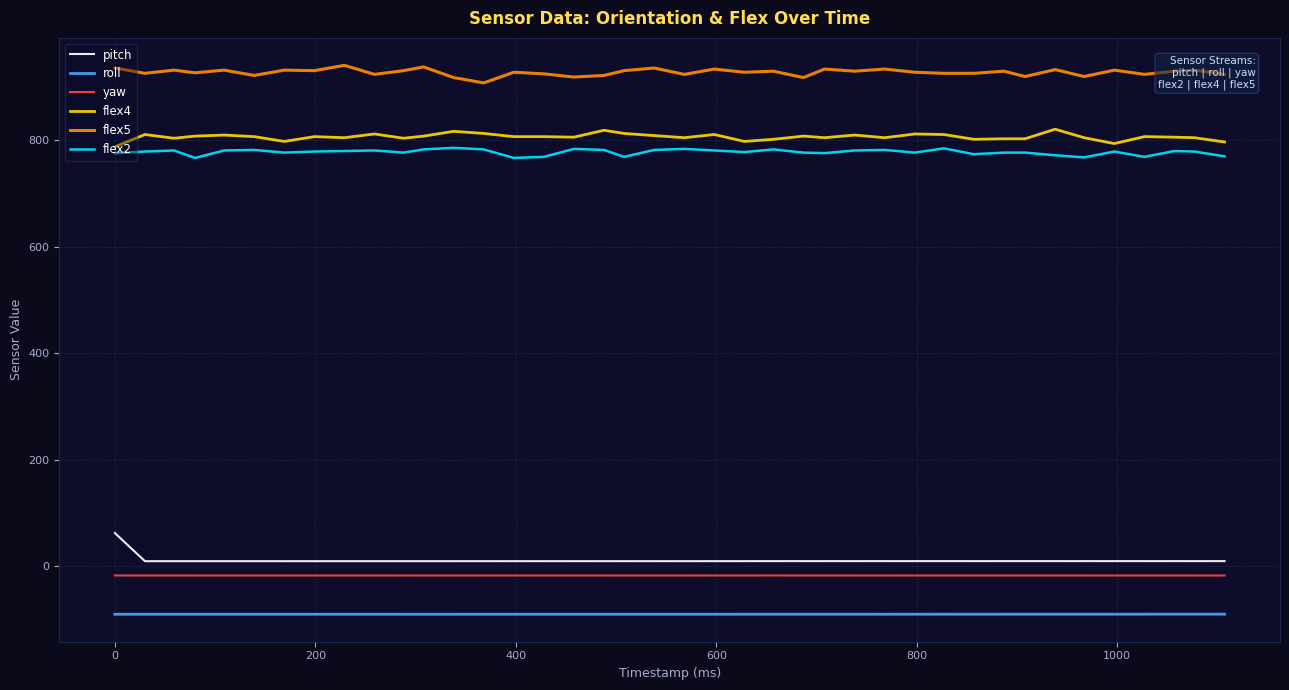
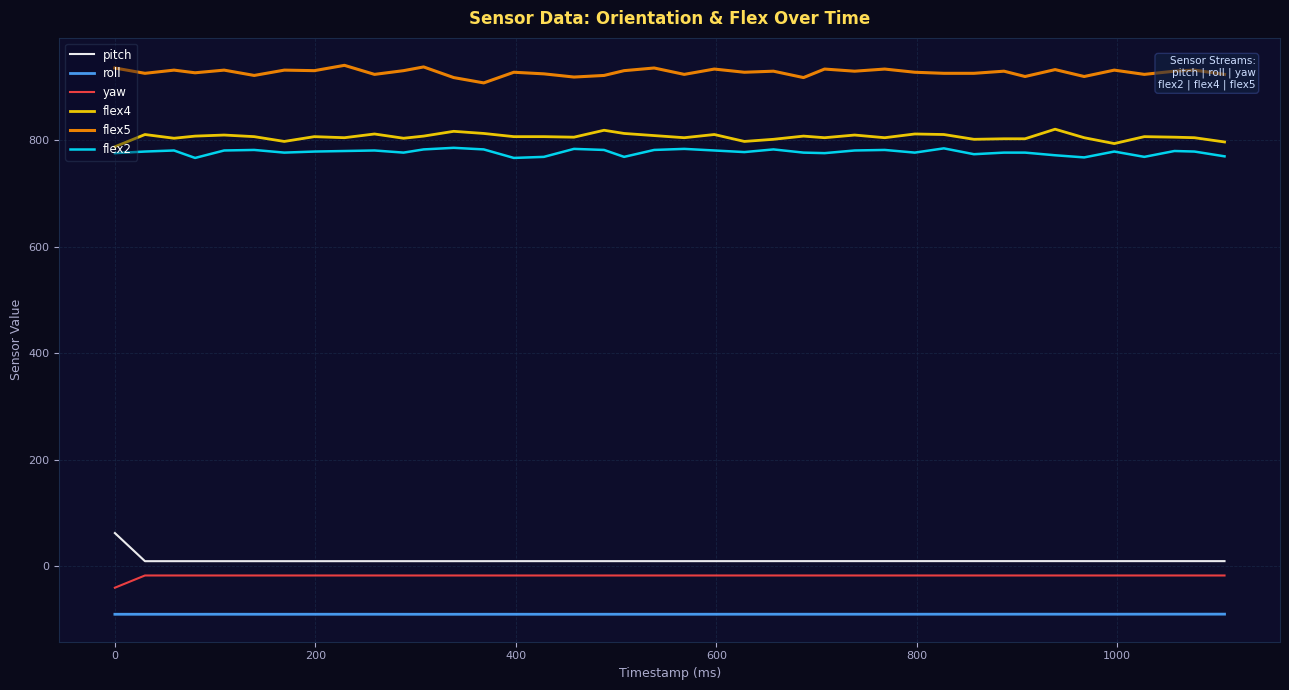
yaw, 0: -20 -> -40
